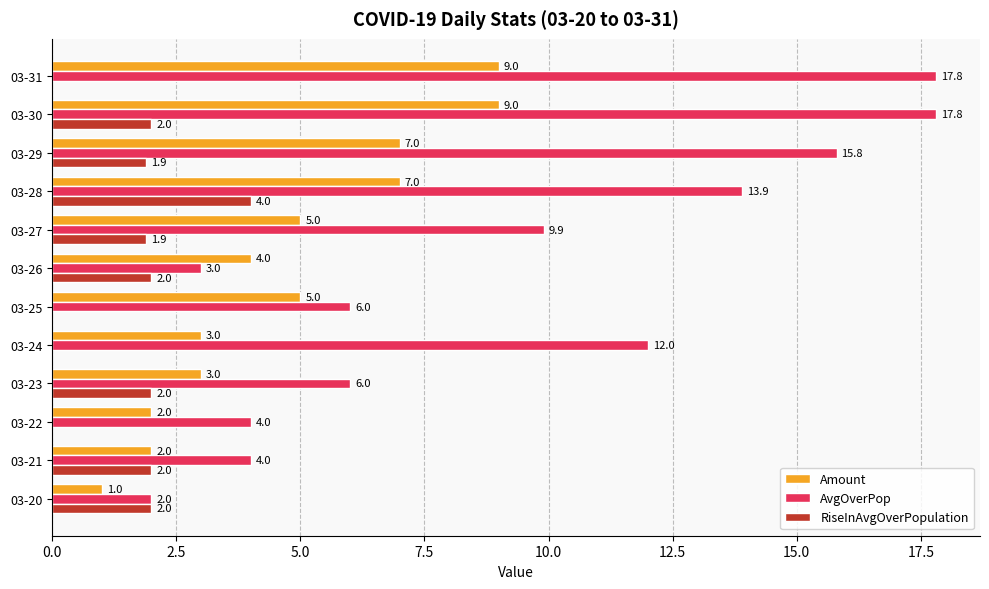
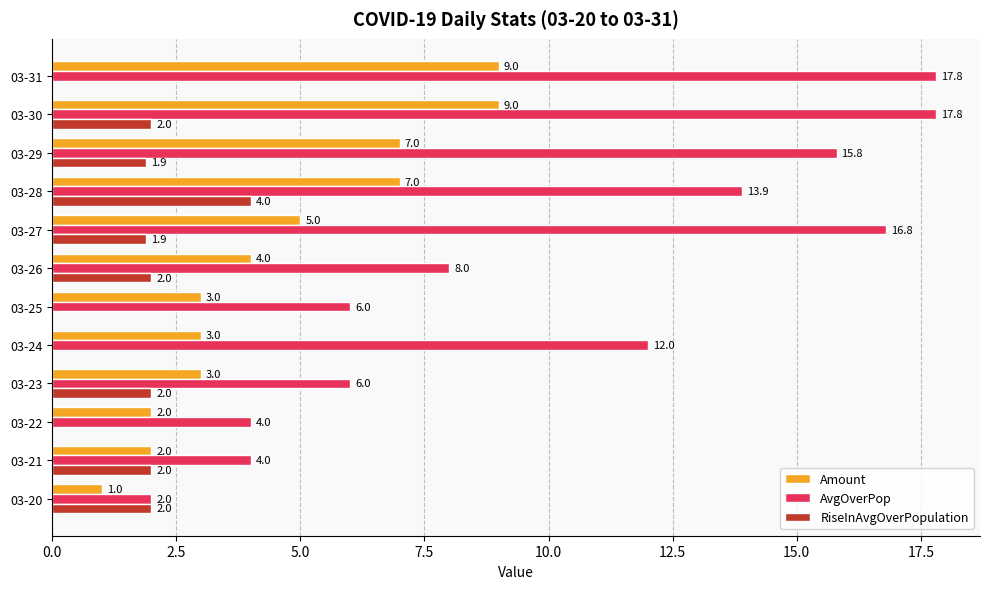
AvgOverPop, 03-27: 9.9 -> 16.8
AvgOverPop, 03-26: 3.0 -> 8.0
Amount, 03-25: 5.0 -> 3.0
